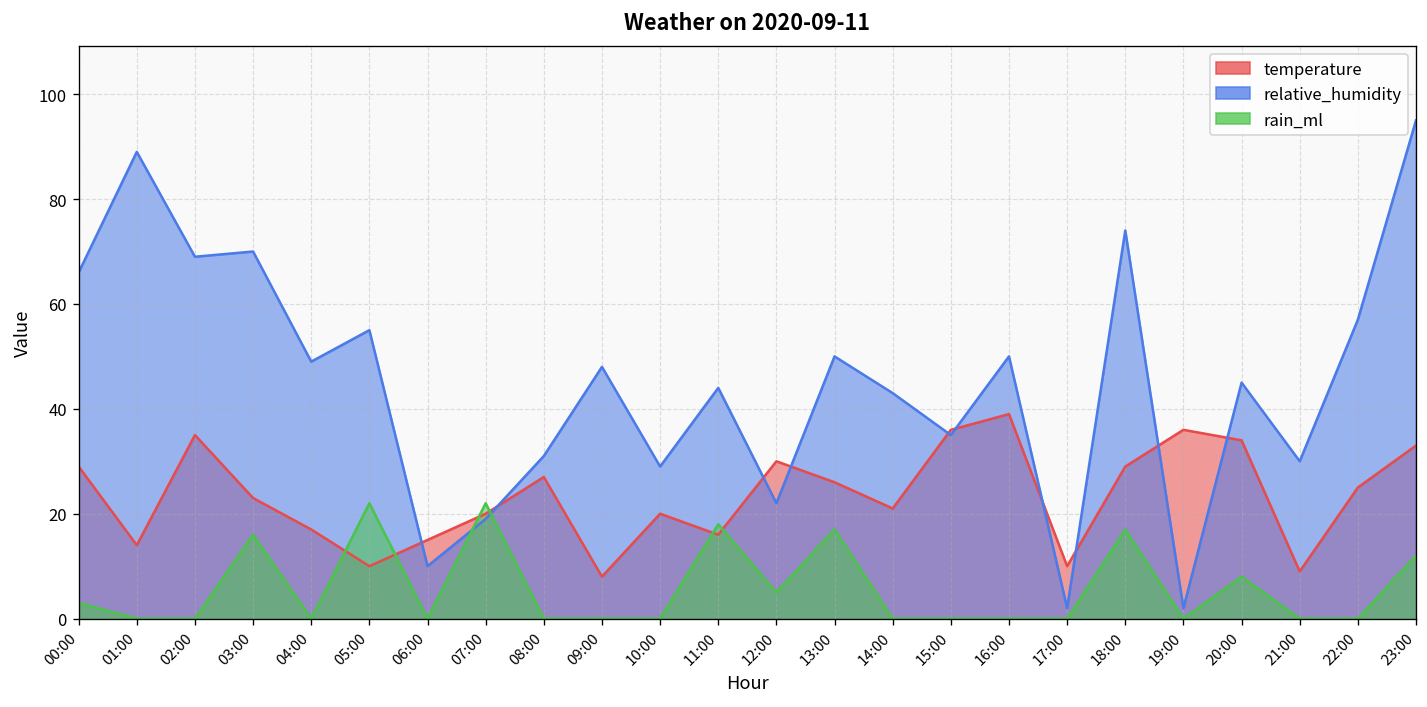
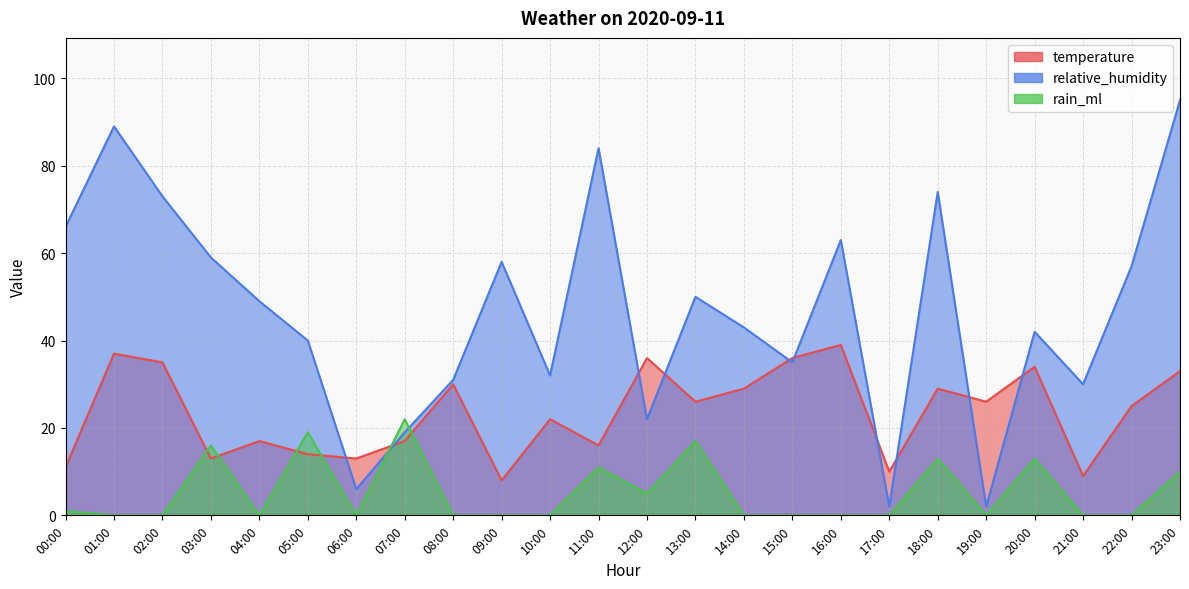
temperature, 00:00: 29 -> 11
rain_ml, 00:00: 3 -> 1
temperature, 01:00: 14 -> 37
relative_humidity, 02:00: 69 -> 73
temperature, 03:00: 23 -> 13
relative_humidity, 03:00: 70 -> 59
temperature, 05:00: 10 -> 14
relative_humidity, 05:00: 55 -> 40
rain_ml, 05:00: 22 -> 19
temperature, 06:00: 15 -> 13
relative_humidity, 06:00: 10 -> 6
temperature, 07:00: 20 -> 17
temperature, 08:00: 27 -> 30
relative_humidity, 09:00: 48 -> 58
temperature, 10:00: 20 -> 22
relative_humidity, 10:00: 29 -> 32
relative_humidity, 11:00: 44 -> 84
rain_ml, 11:00: 18 -> 11
temperature, 12:00: 30 -> 36
temperature, 14:00: 21 -> 29
relative_humidity, 16:00: 50 -> 63
rain_ml, 18:00: 17 -> 13
temperature, 19:00: 36 -> 26
relative_humidity, 20:00: 45 -> 42
rain_ml, 20:00: 8 -> 13
rain_ml, 23:00: 12 -> 10
